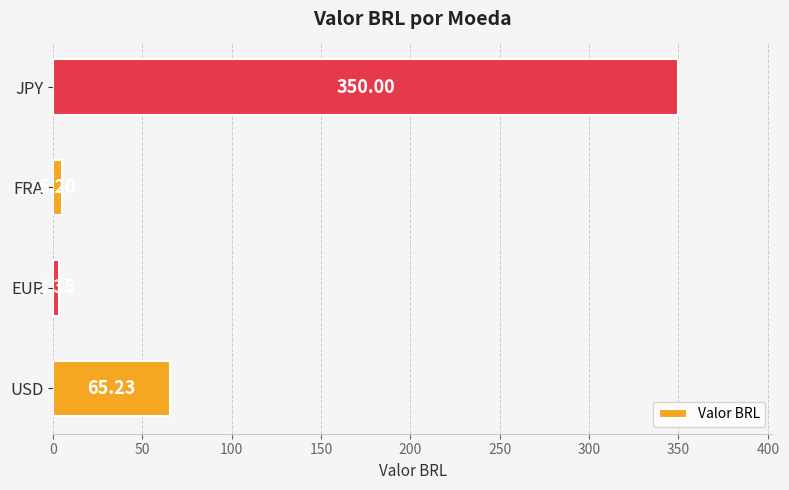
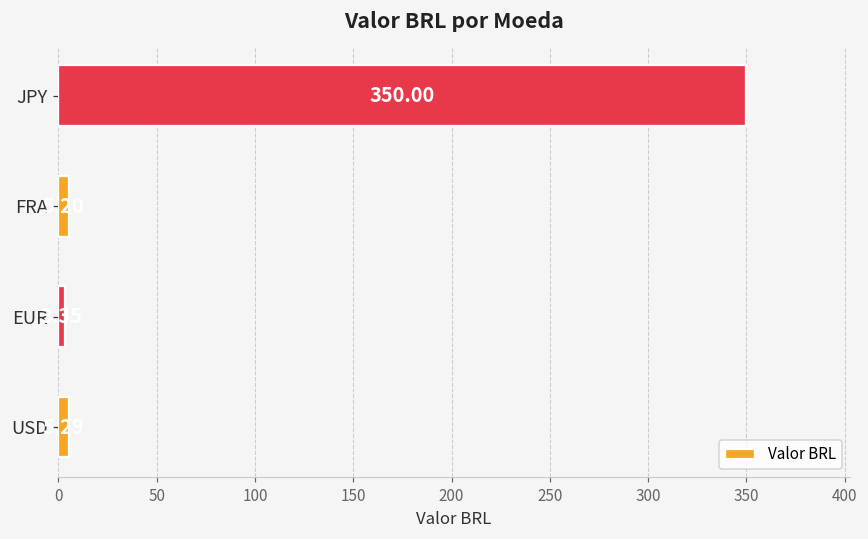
USD: 65 -> 5
